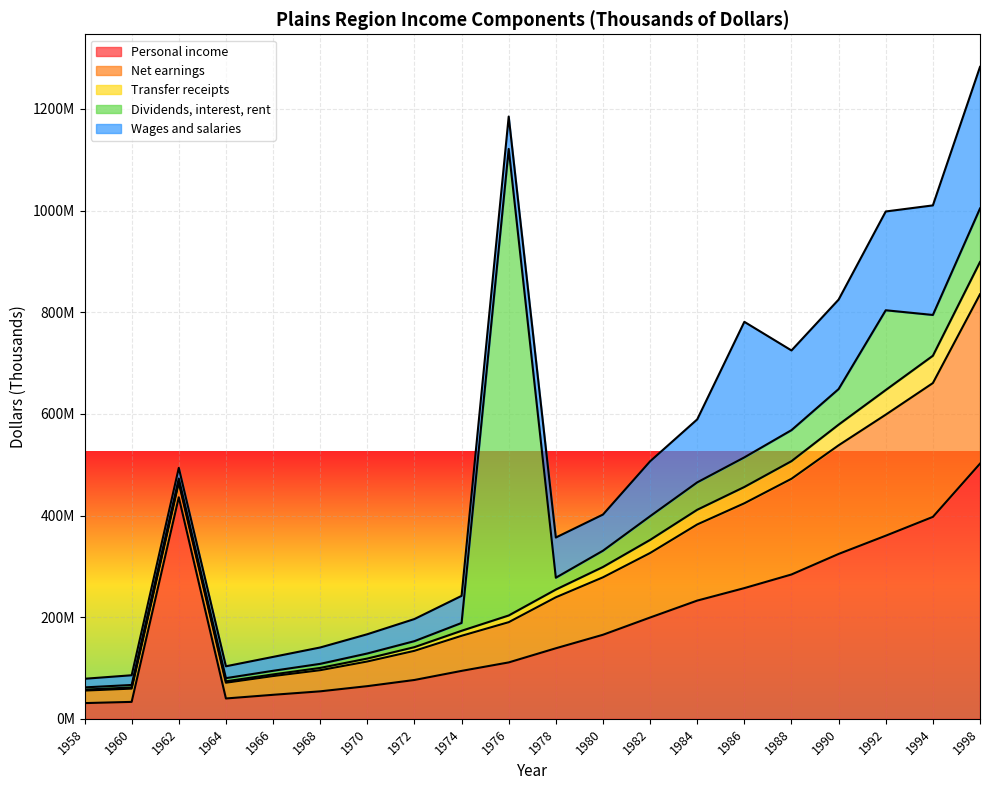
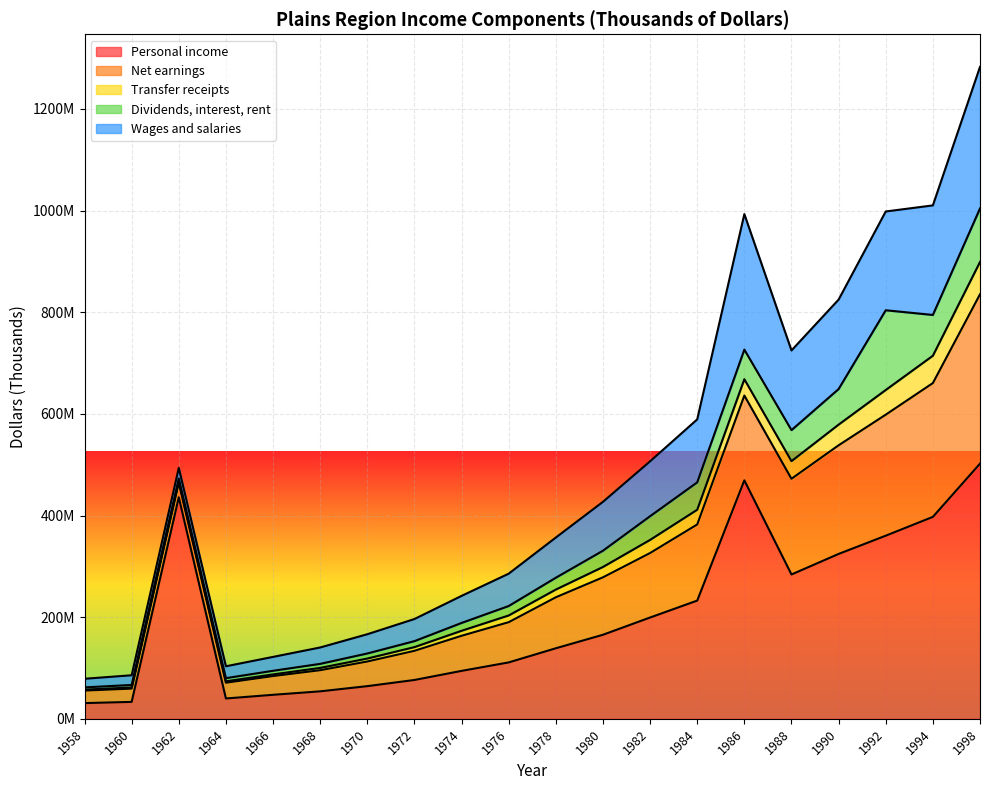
Dividends, interest, rent, 1976: 920000000 -> 20000000
Wages and salaries, 1980: 70000000 -> 100000000
Personal income, 1986: 260000000 -> 470000000
